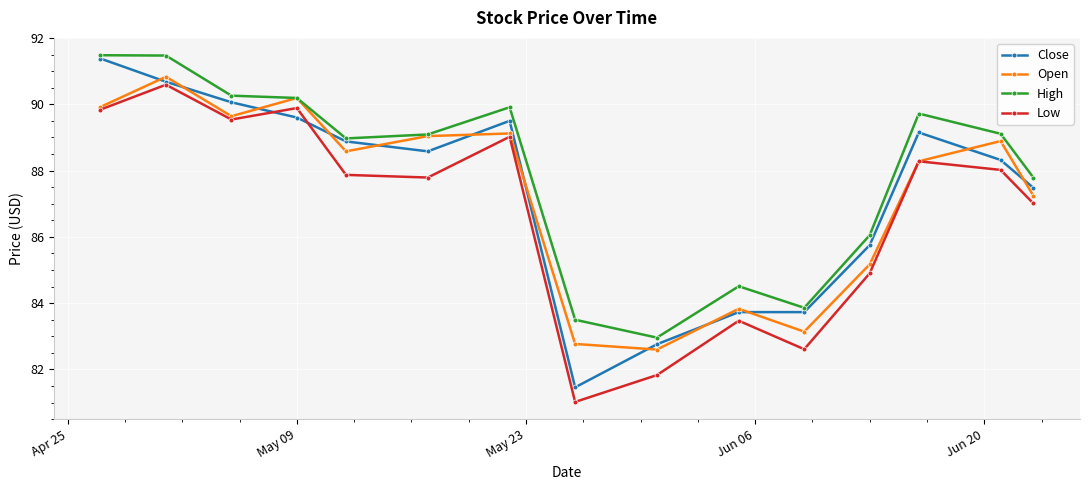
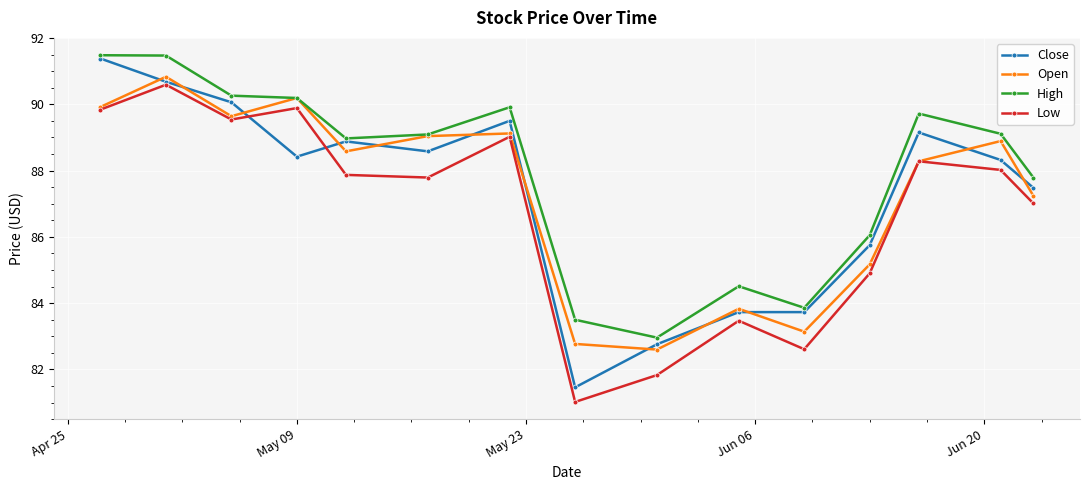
Close, May 09: 89.6 -> 88.4
